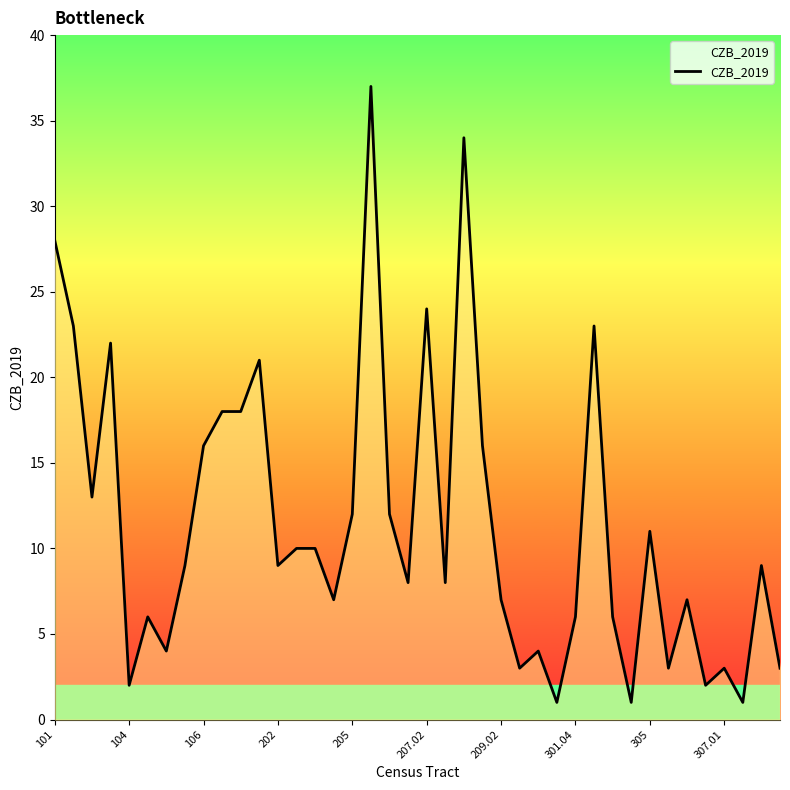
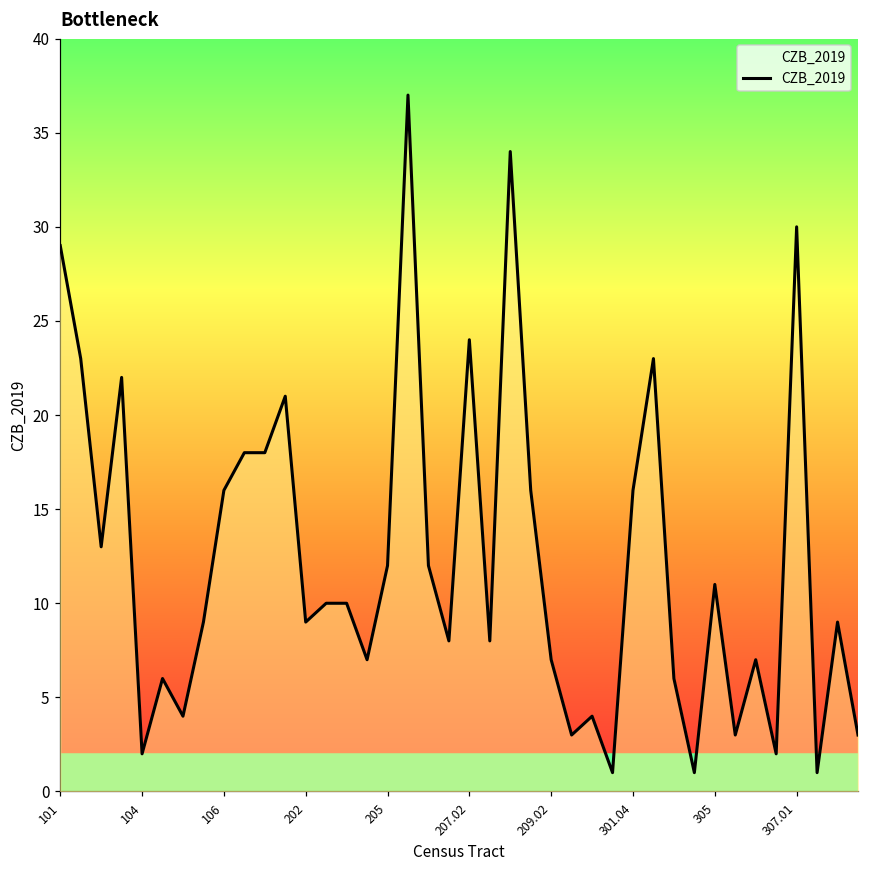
101: 28 -> 29
301.04: 6 -> 16
307.01: 3 -> 30
